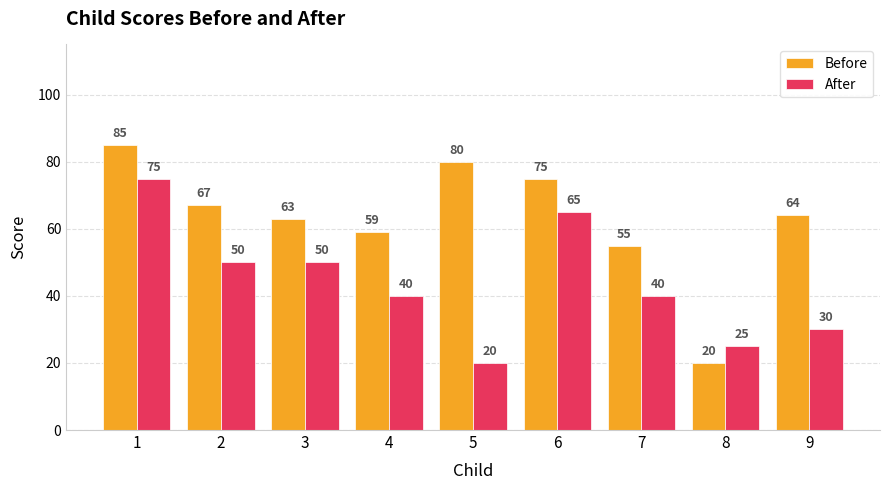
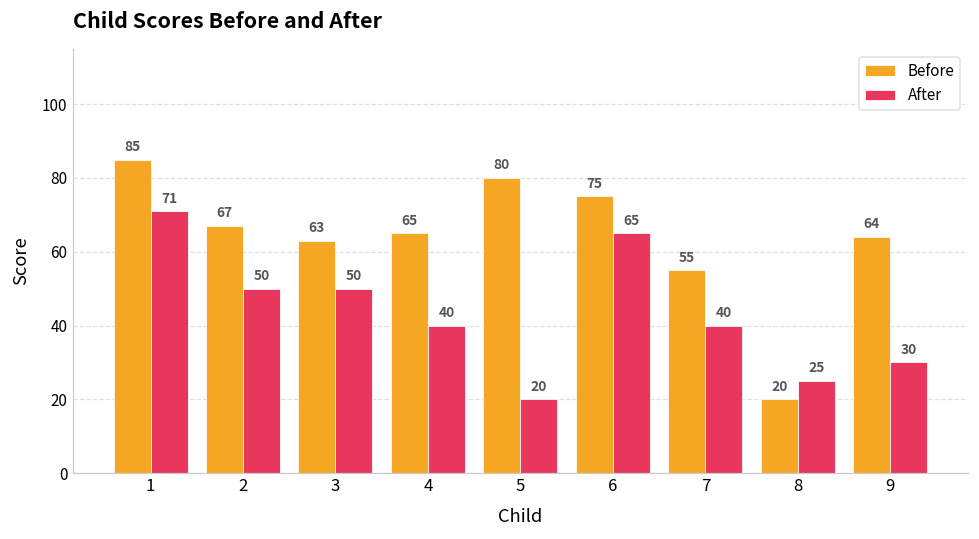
After, 1: 75 -> 71
Before, 4: 59 -> 65
